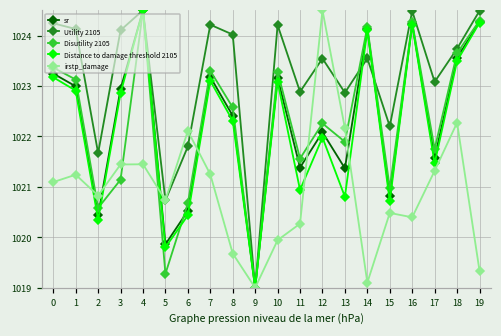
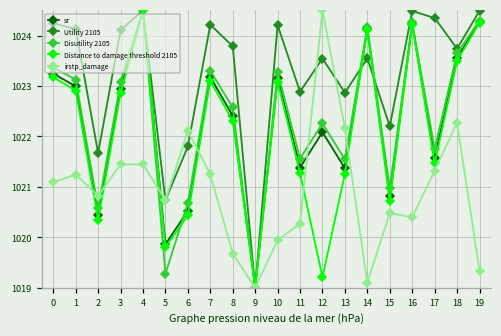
Disutility 2105, 3: 1021.1 -> 1023.1
Utility 2105, 8: 1024.0 -> 1023.8
Distance to damage threshold 2105, 11: 1020.9 -> 1021.3
Distance to damage threshold 2105, 12: 1022.0 -> 1019.2
Disutility 2105, 13: 1021.9 -> 1021.5
Distance to damage threshold 2105, 13: 1020.8 -> 1021.3
Utility 2105, 17: 1023.1 -> 1024.3
